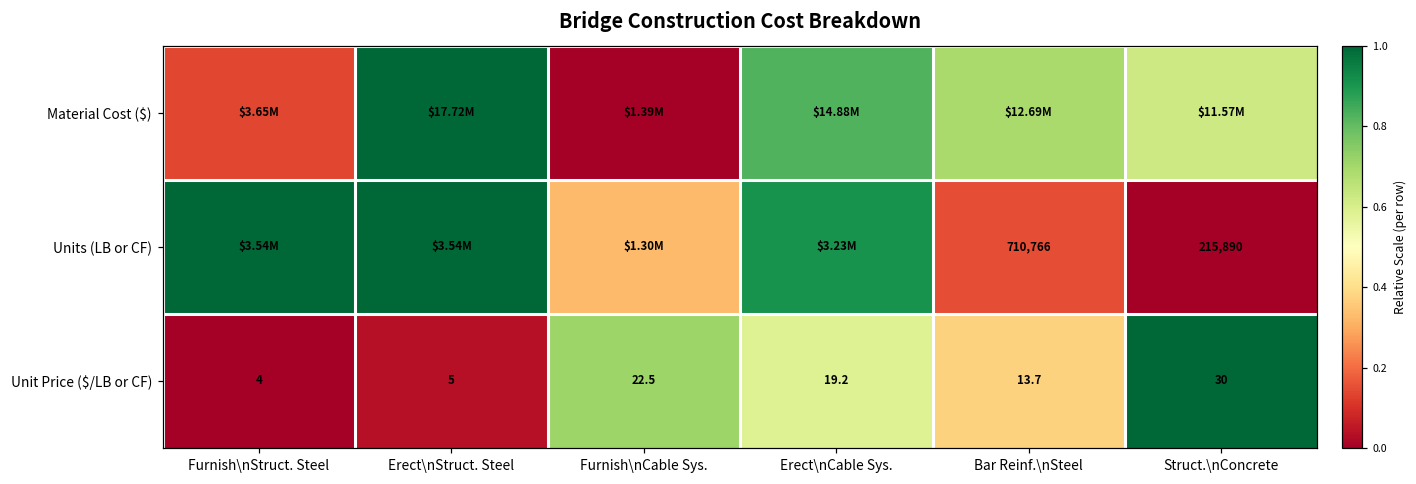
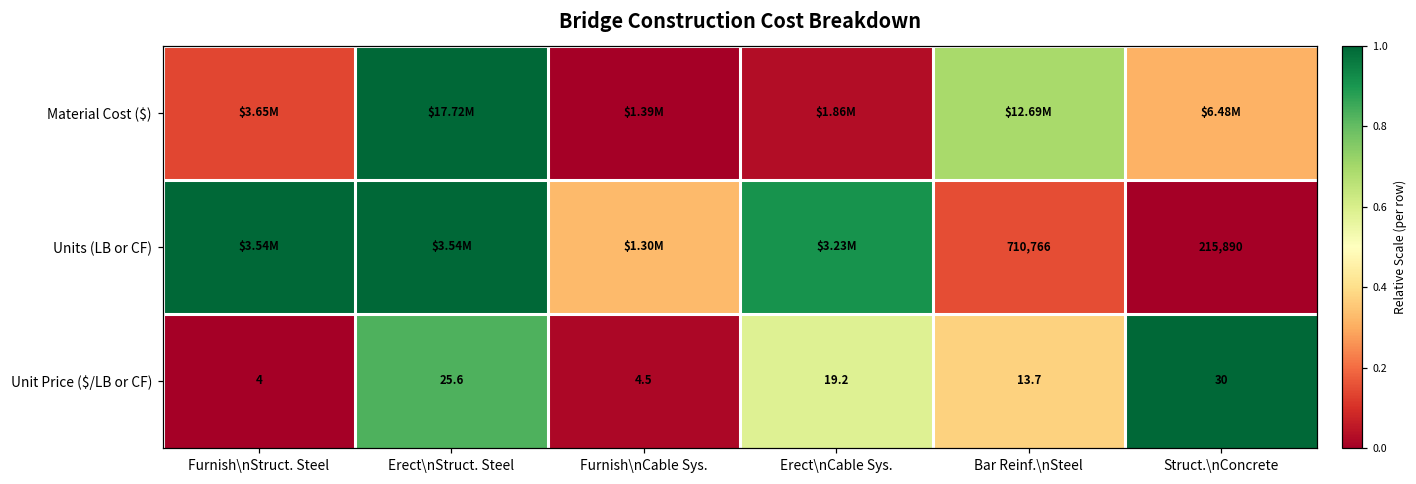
Material Cost ($), Erect\nCable Sys.: $14.88M -> $1.86M
Material Cost ($), Struct.\nConcrete: $11.57M -> $6.48M
Unit Price ($/LB or CF), Erect\nStruct. Steel: 5 -> 25.6
Unit Price ($/LB or CF), Furnish\nCable Sys.: 22.5 -> 4.5
